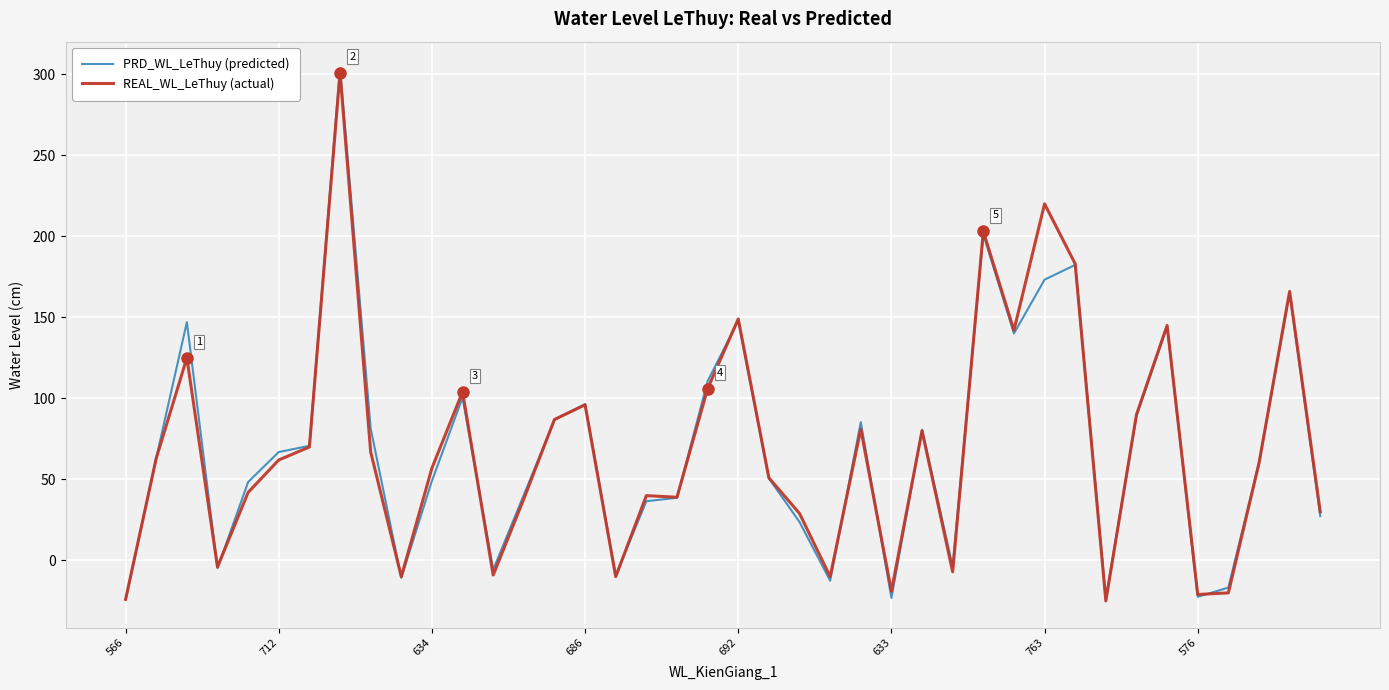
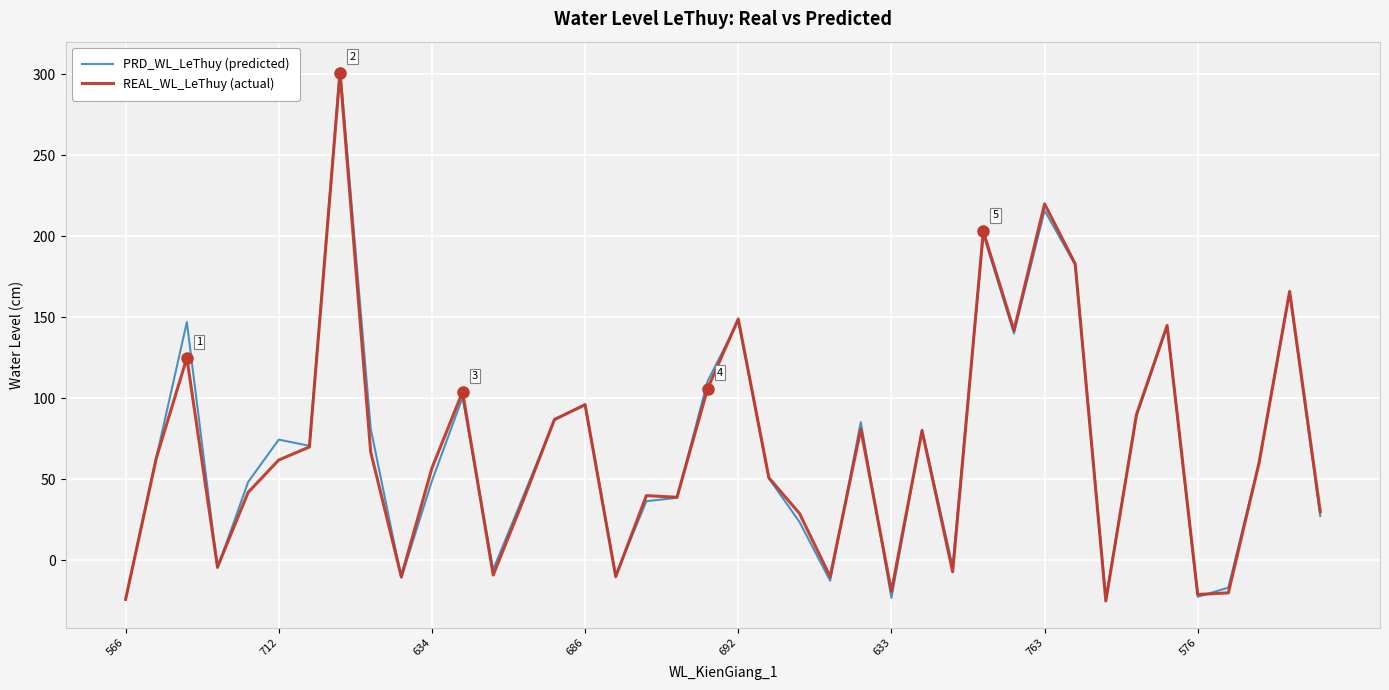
PRD_WL_LeThuy (predicted), 712: 67 -> 75
PRD_WL_LeThuy (predicted), 763: 173 -> 216
